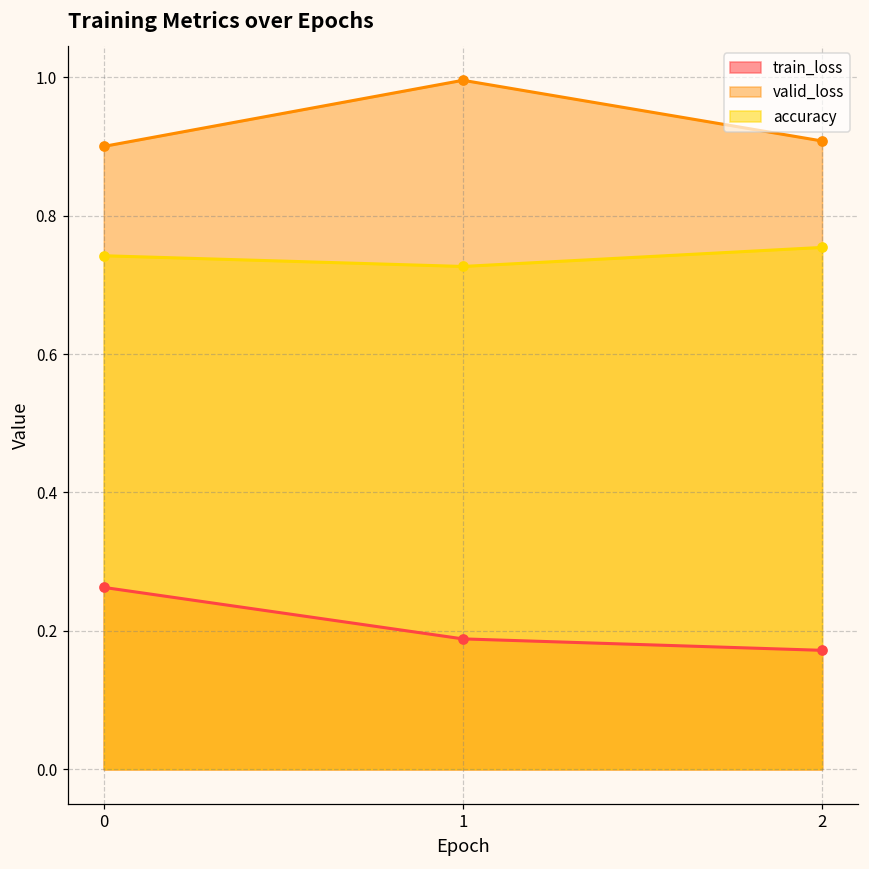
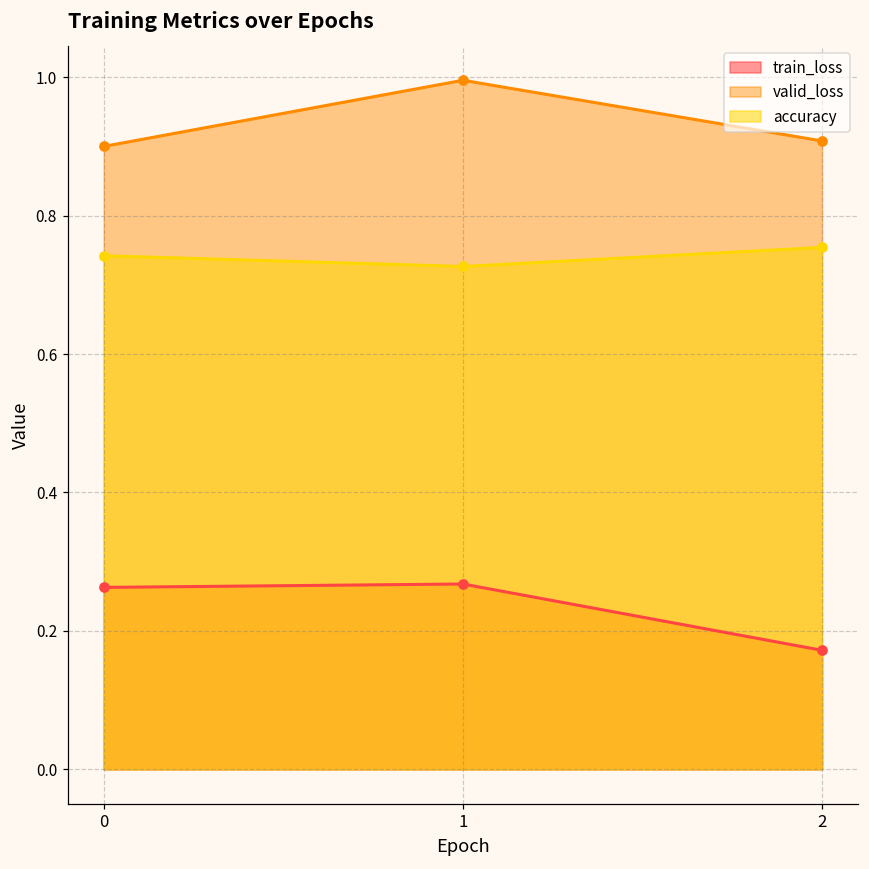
train_loss, 1: 0.19 -> 0.27
